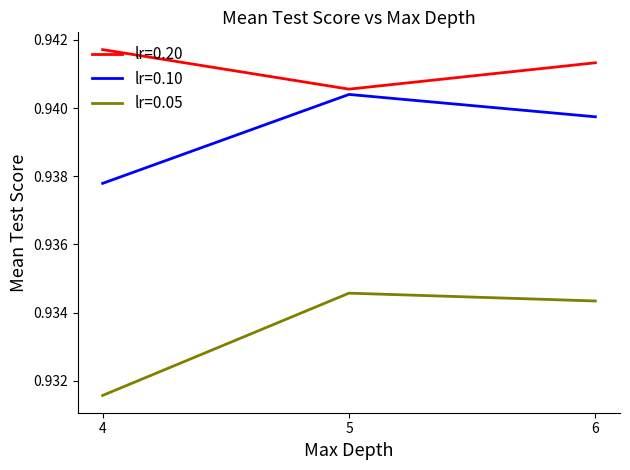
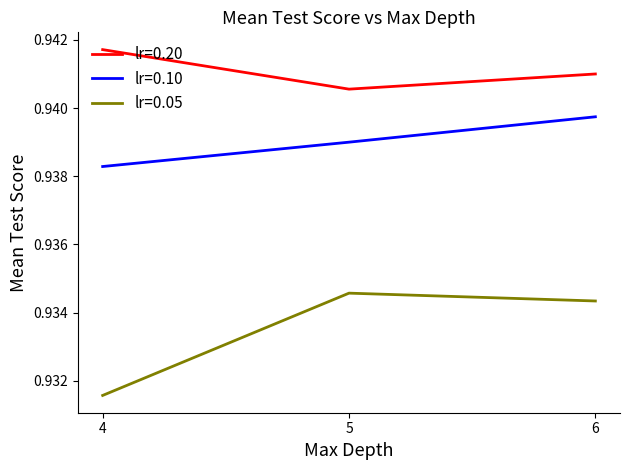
lr=0.10, 4: 0.9378 -> 0.9383
lr=0.10, 5: 0.9404 -> 0.9390
lr=0.20, 6: 0.9413 -> 0.9410
